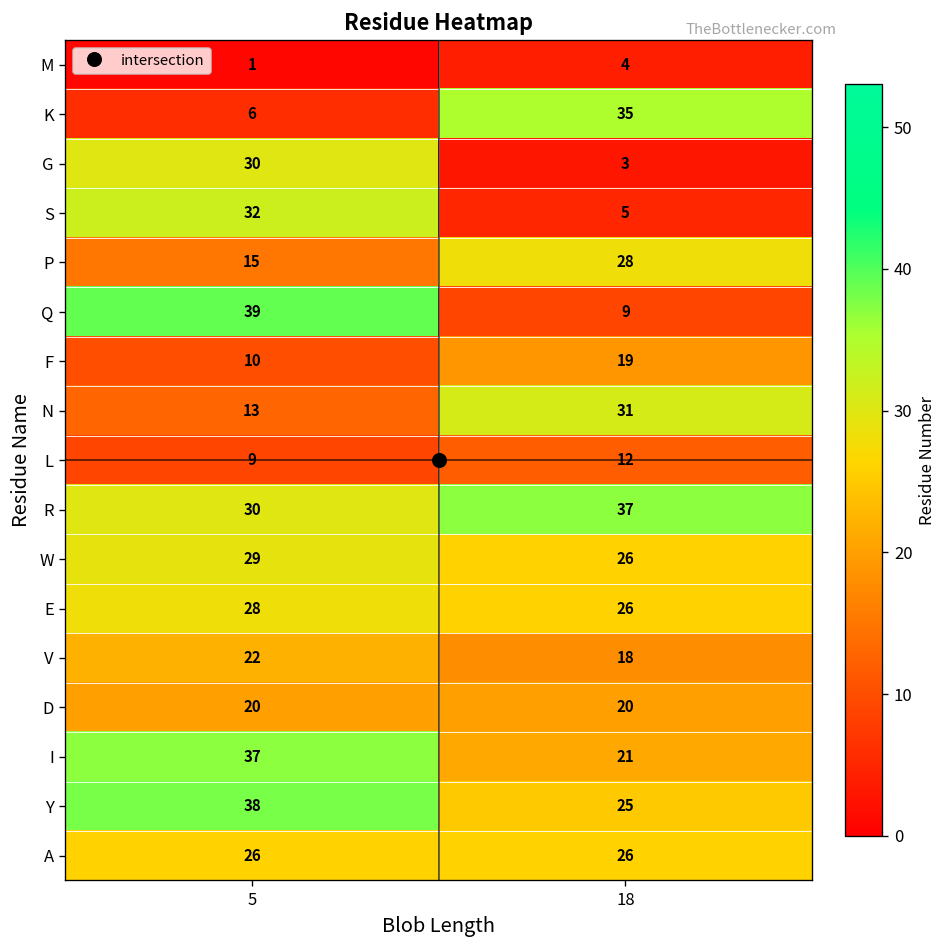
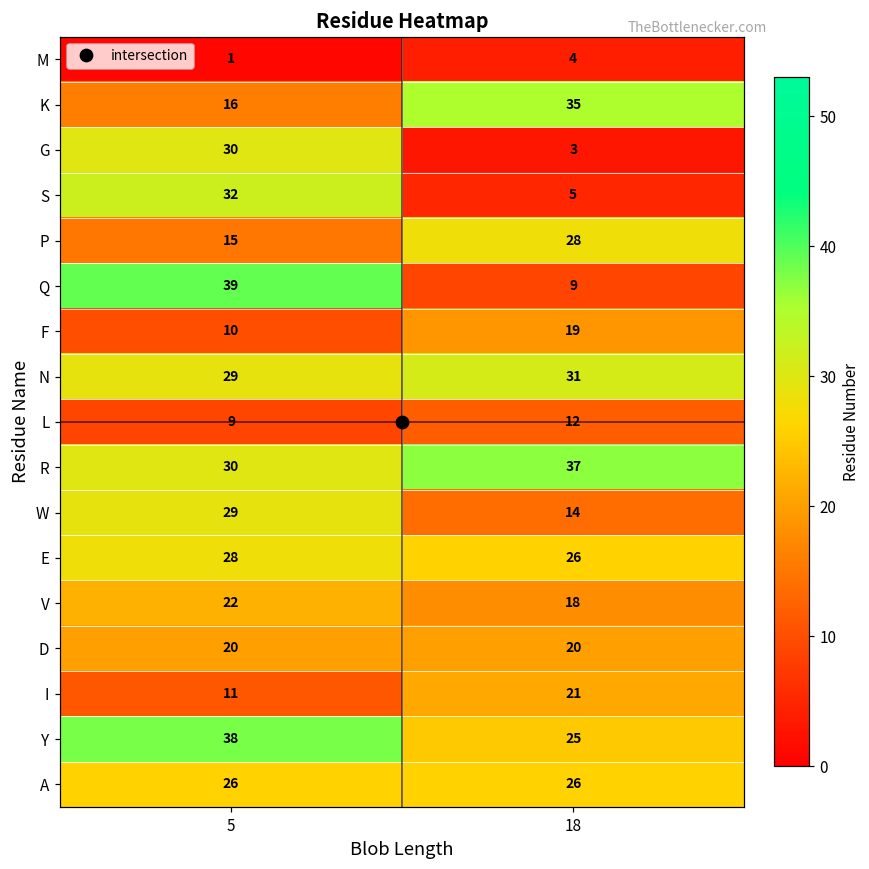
K, 5: 6 -> 16
N, 5: 13 -> 29
W, 18: 26 -> 14
I, 5: 37 -> 11
